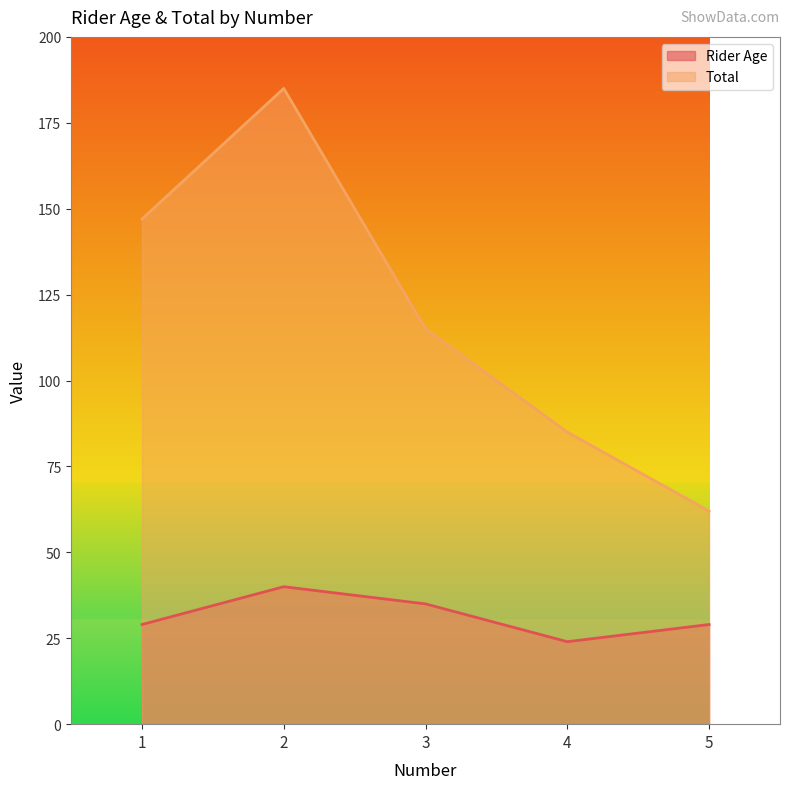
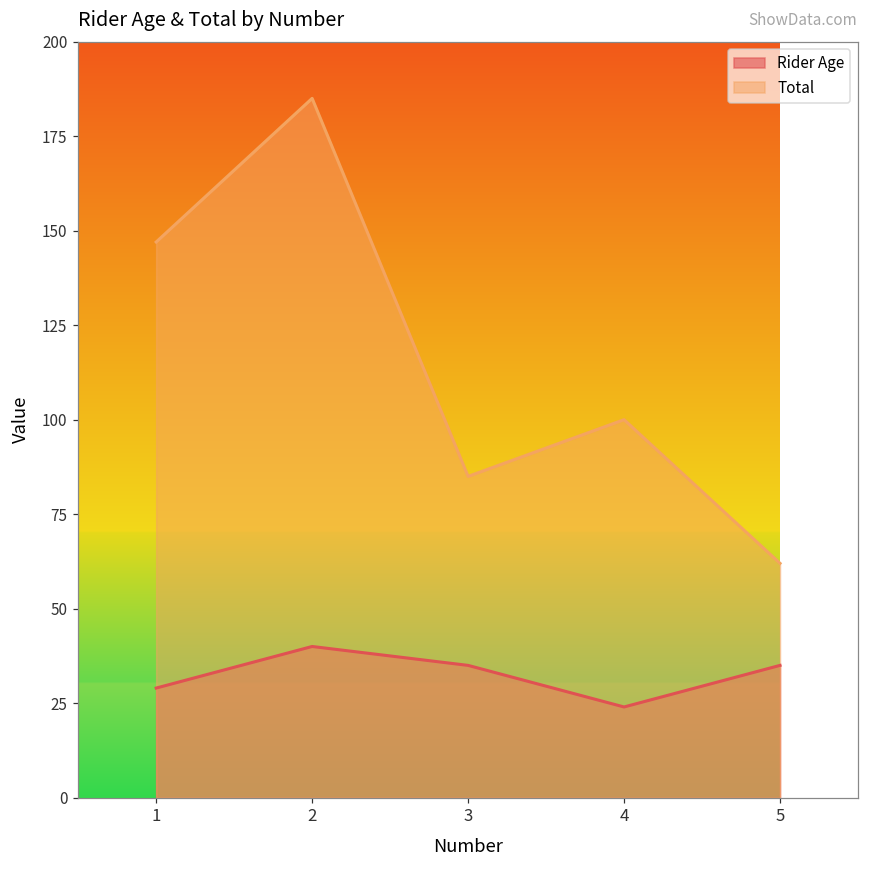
Total, 3: 115 -> 85
Total, 4: 85 -> 100
Rider Age, 5: 29 -> 35
